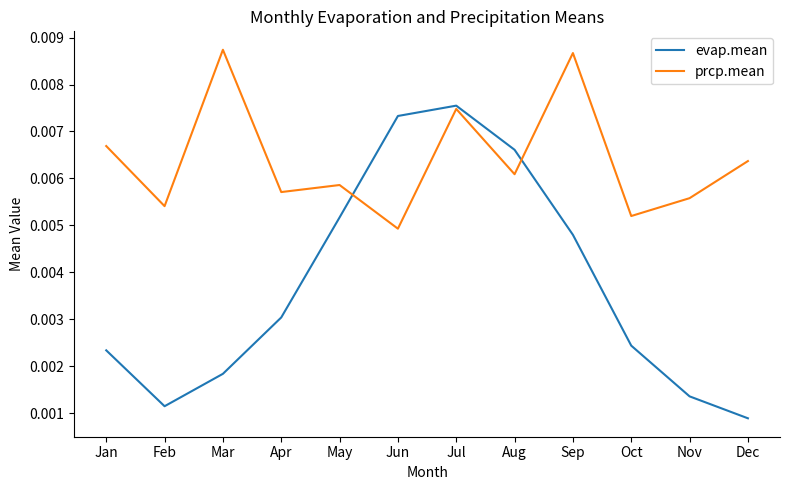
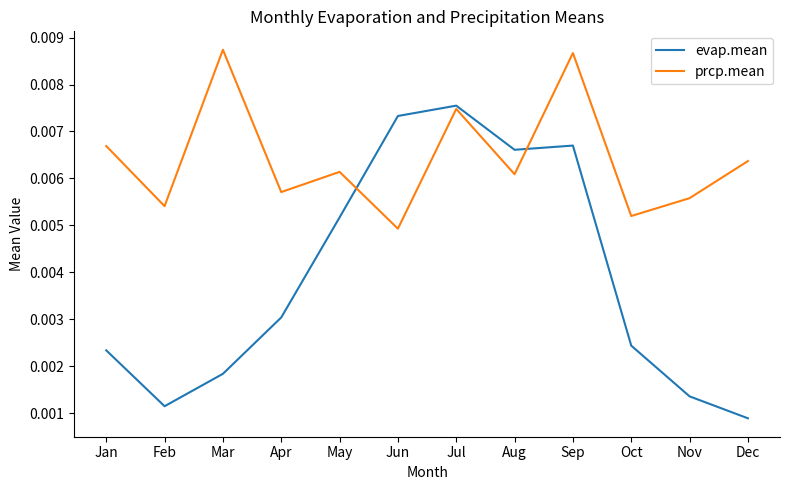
prcp.mean, May: 0.0059 -> 0.0061
evap.mean, Sep: 0.0048 -> 0.0067
